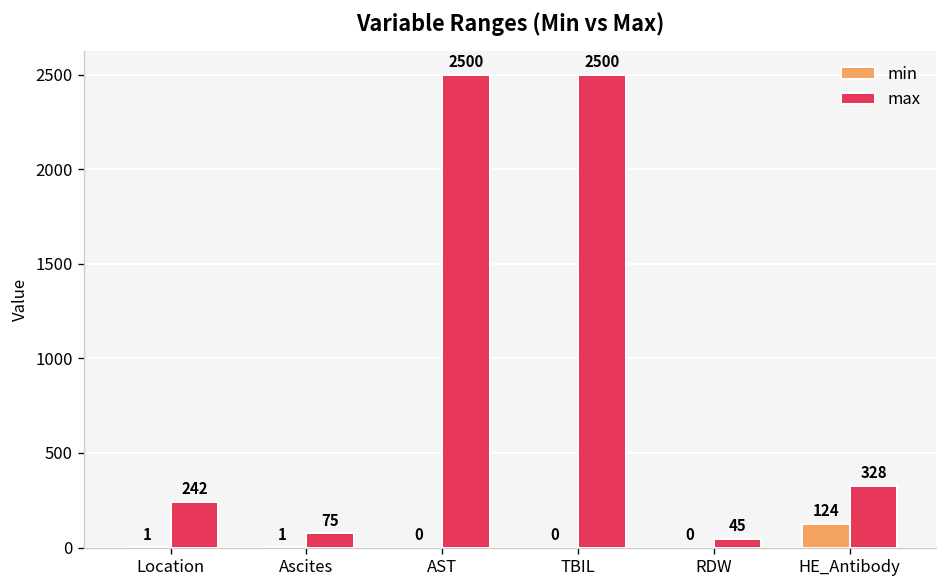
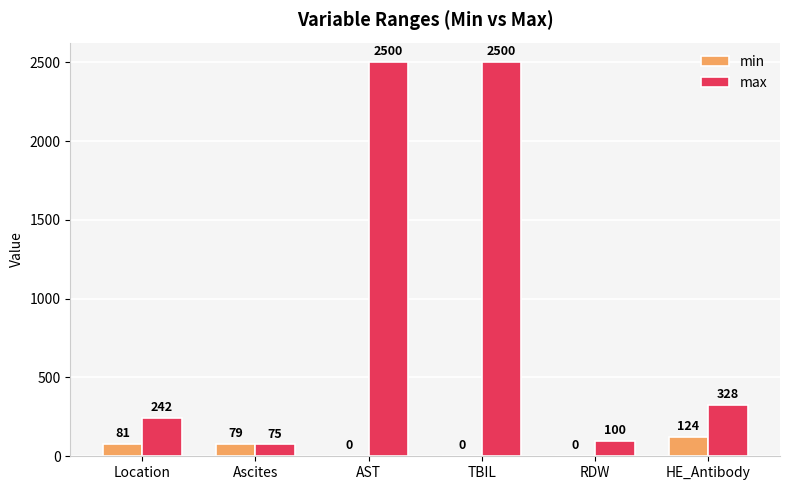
min, Location: 1 -> 81
min, Ascites: 1 -> 79
max, RDW: 45 -> 100
